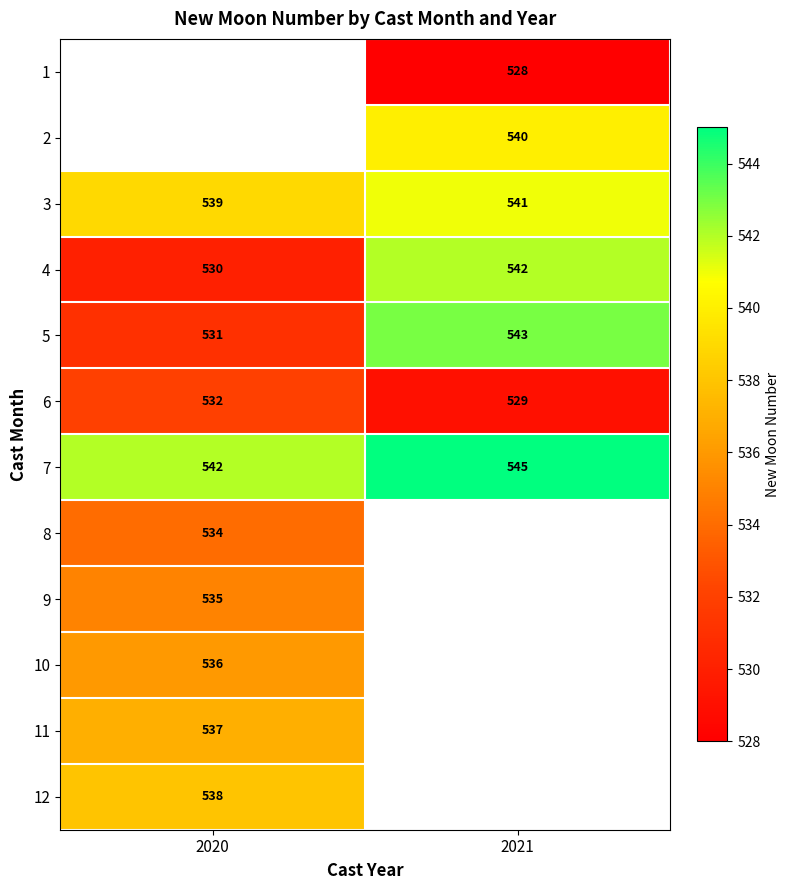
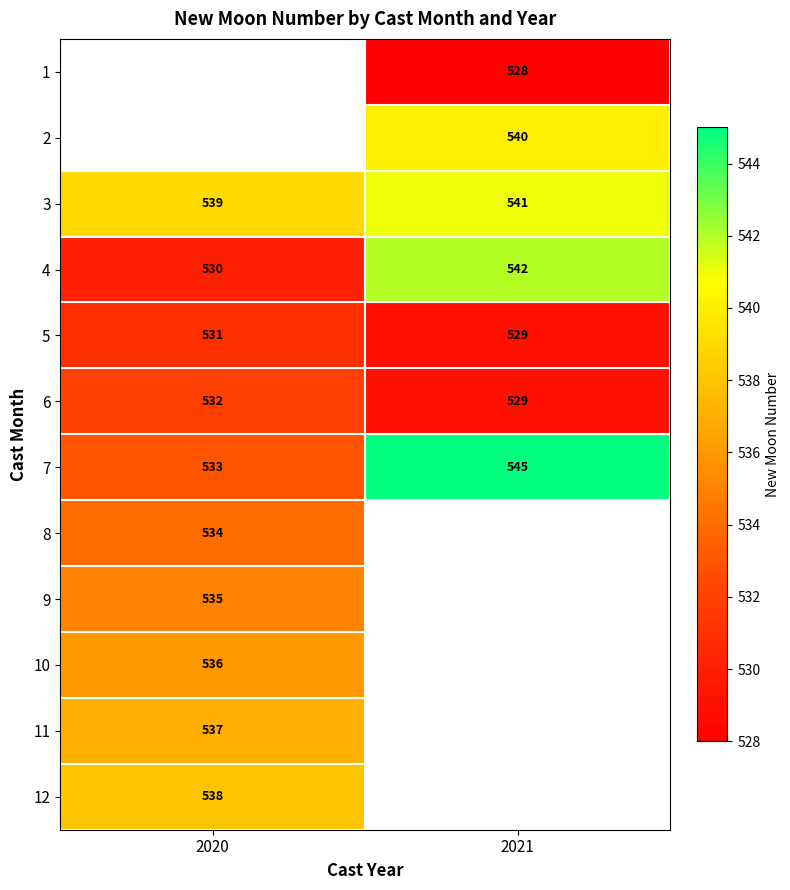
5, 2021: 543 -> 529
7, 2020: 542 -> 533
